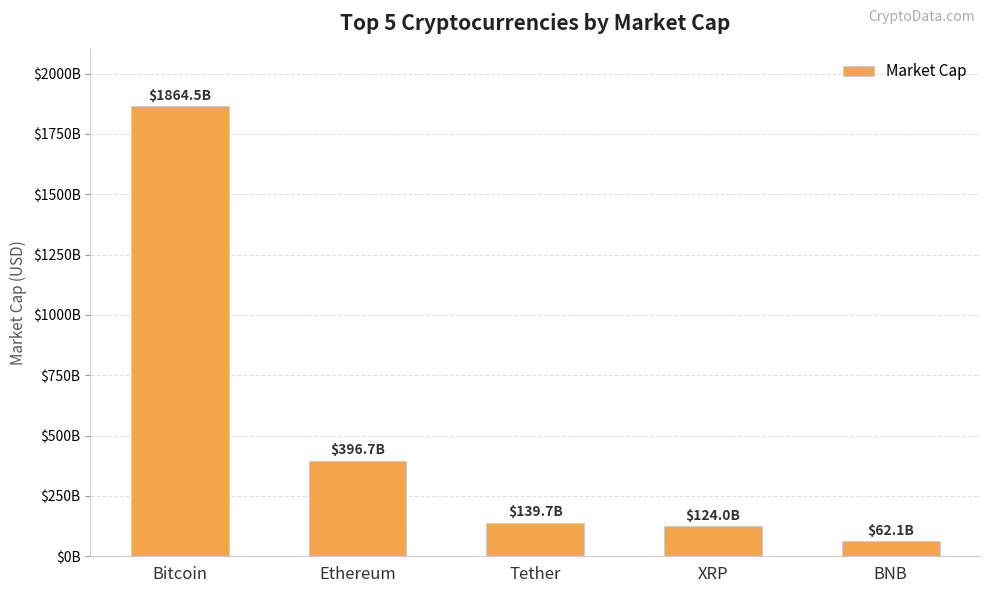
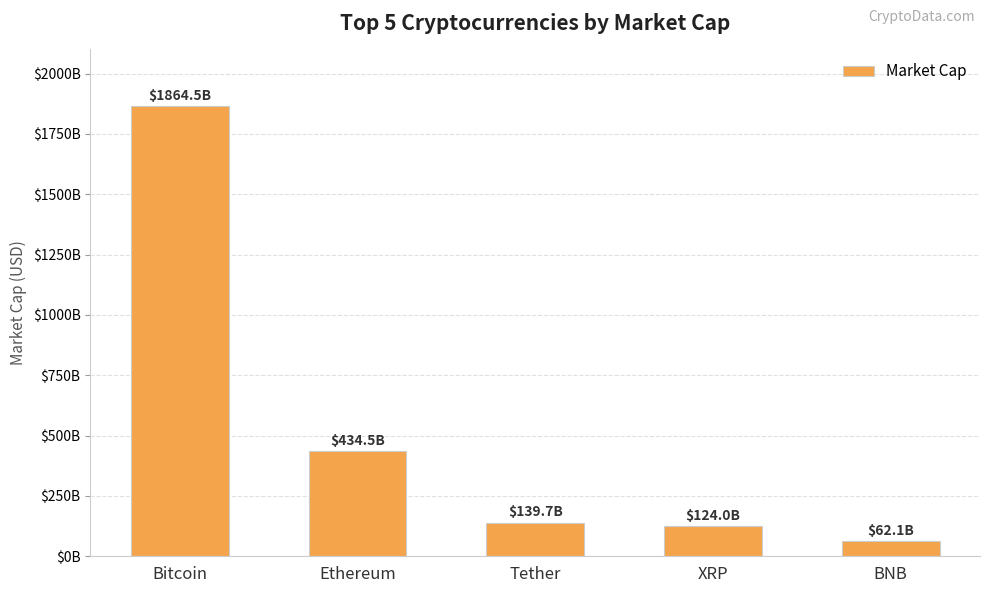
Ethereum: $396.7B -> $434.5B
